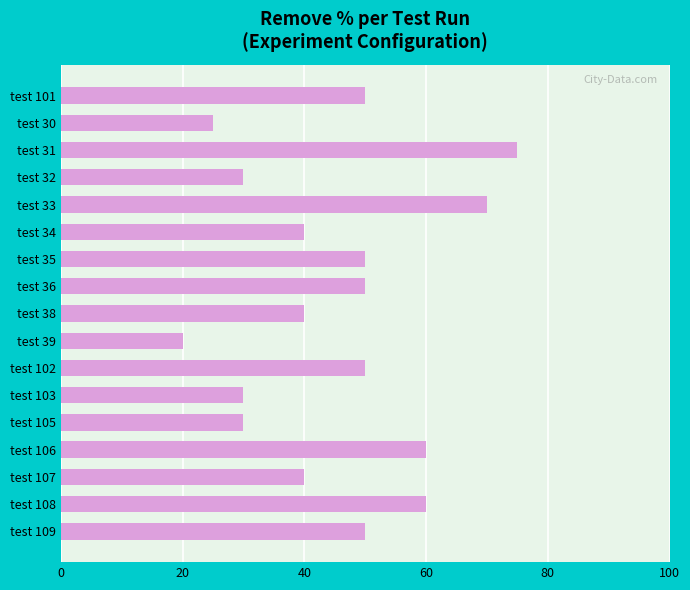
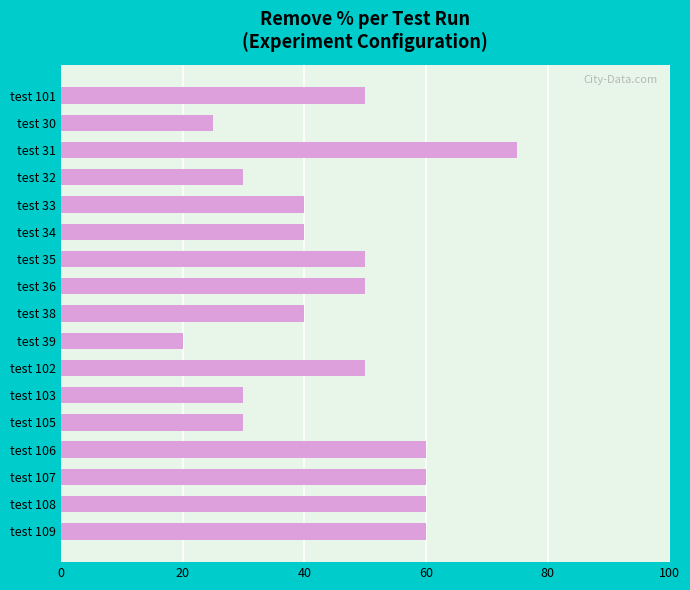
test 33: 70 -> 40
test 107: 40 -> 60
test 109: 50 -> 60
